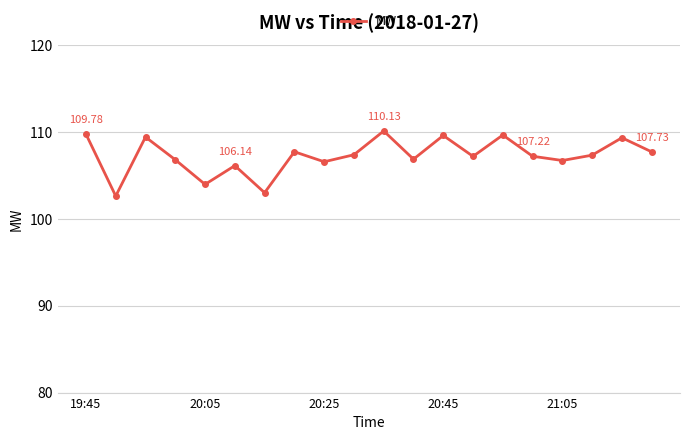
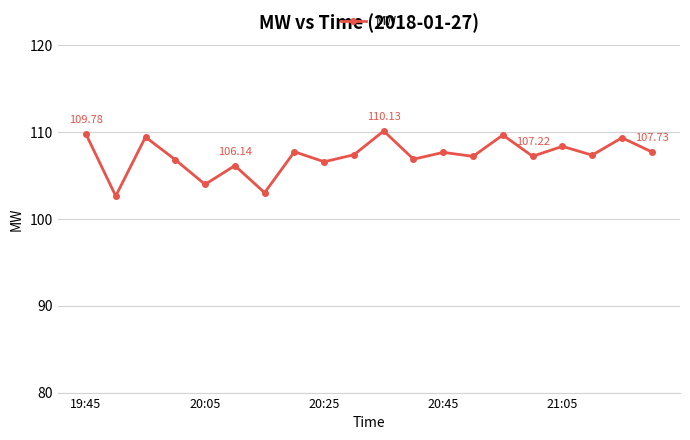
20:45: 110 -> 108
21:05: 107 -> 108
